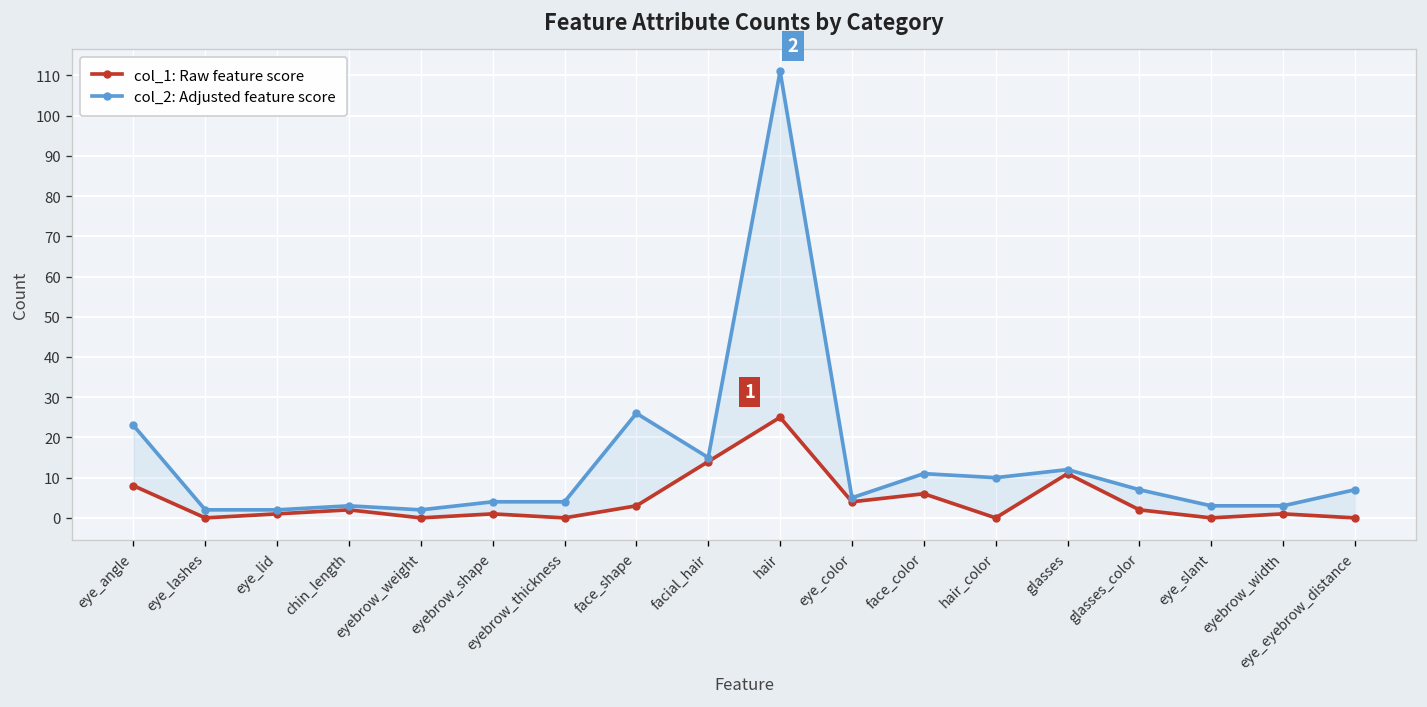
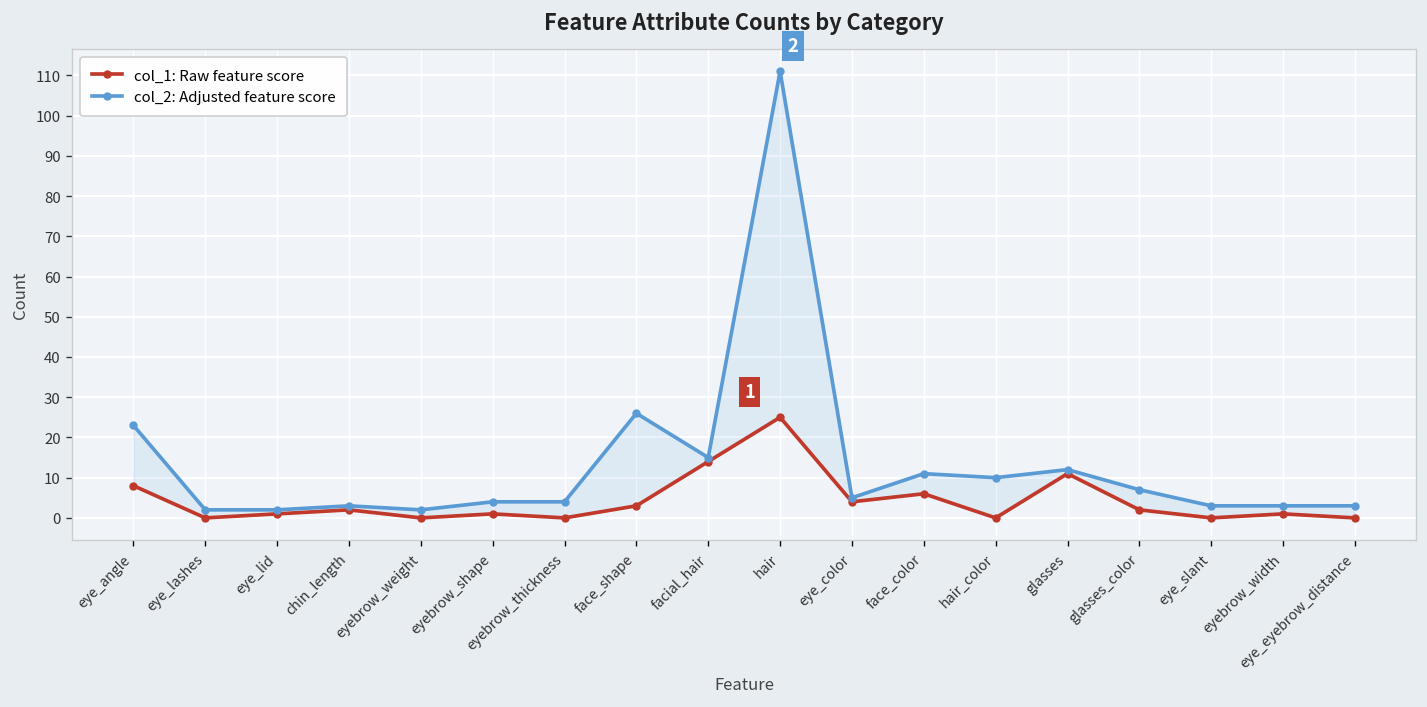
col_2: Adjusted feature score, eye_eyebrow_distance: 7 -> 3
